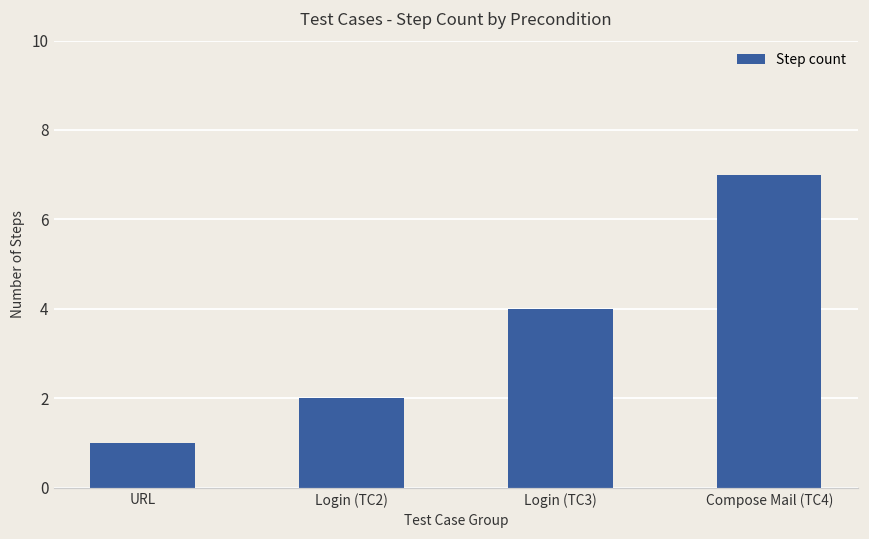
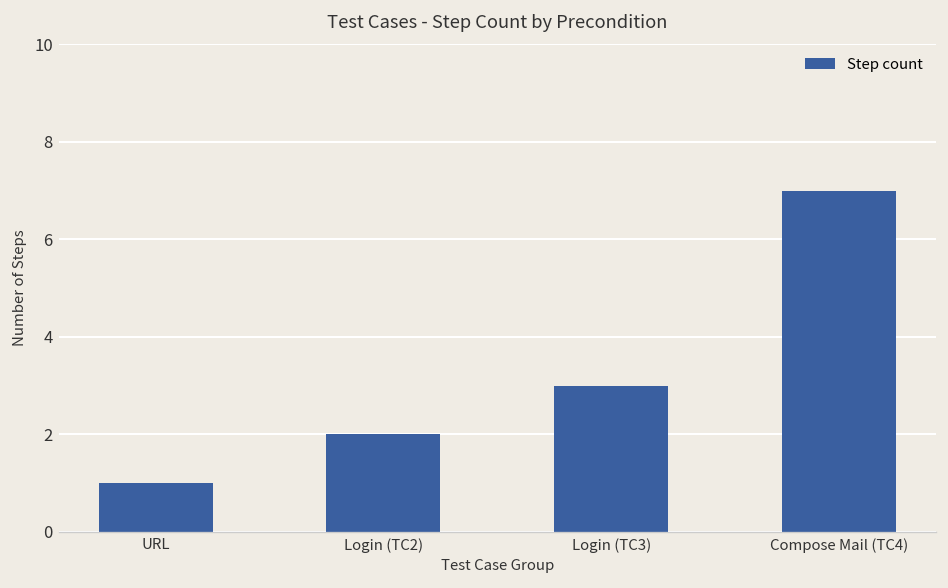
Login (TC3): 4 -> 3
